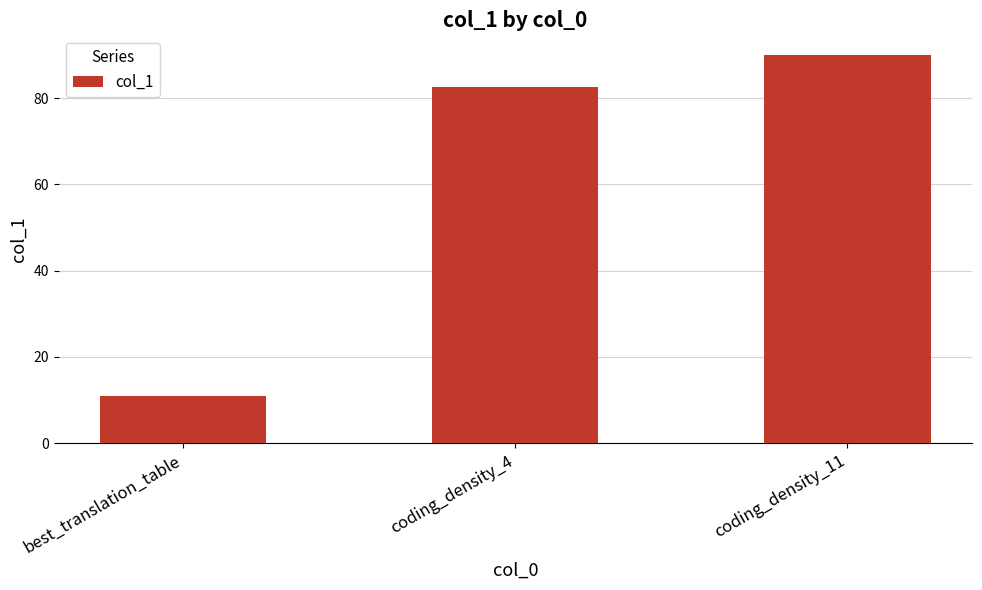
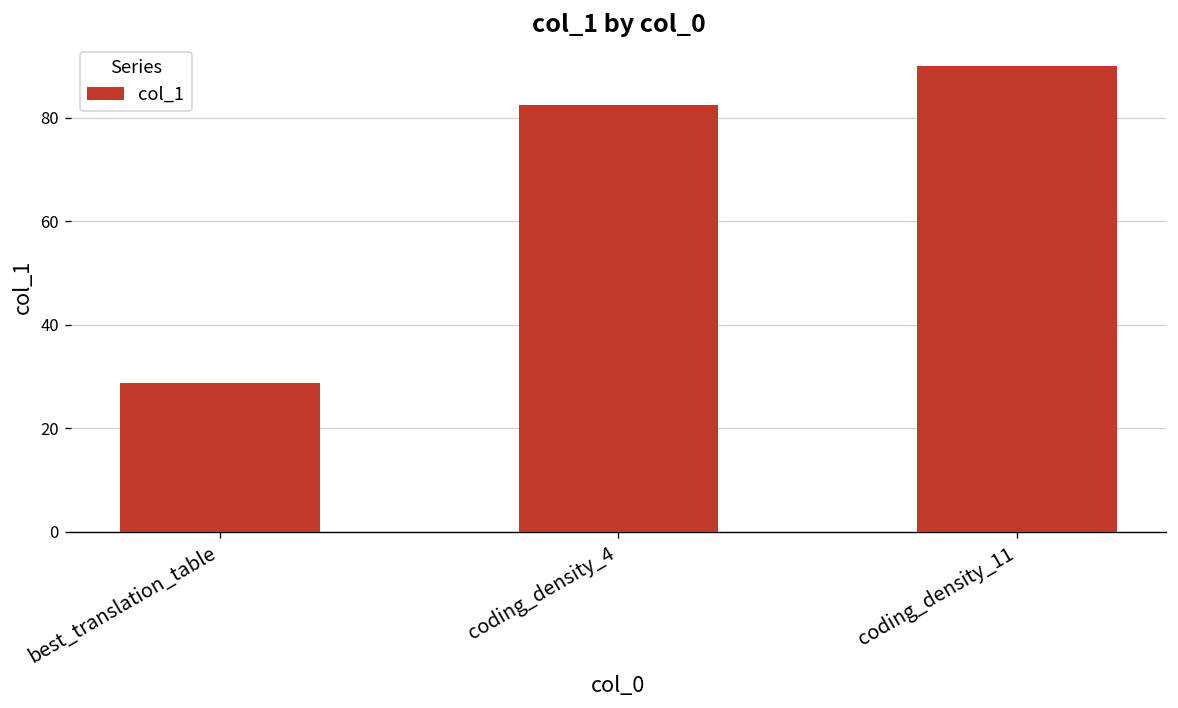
best_translation_table: 11 -> 29
